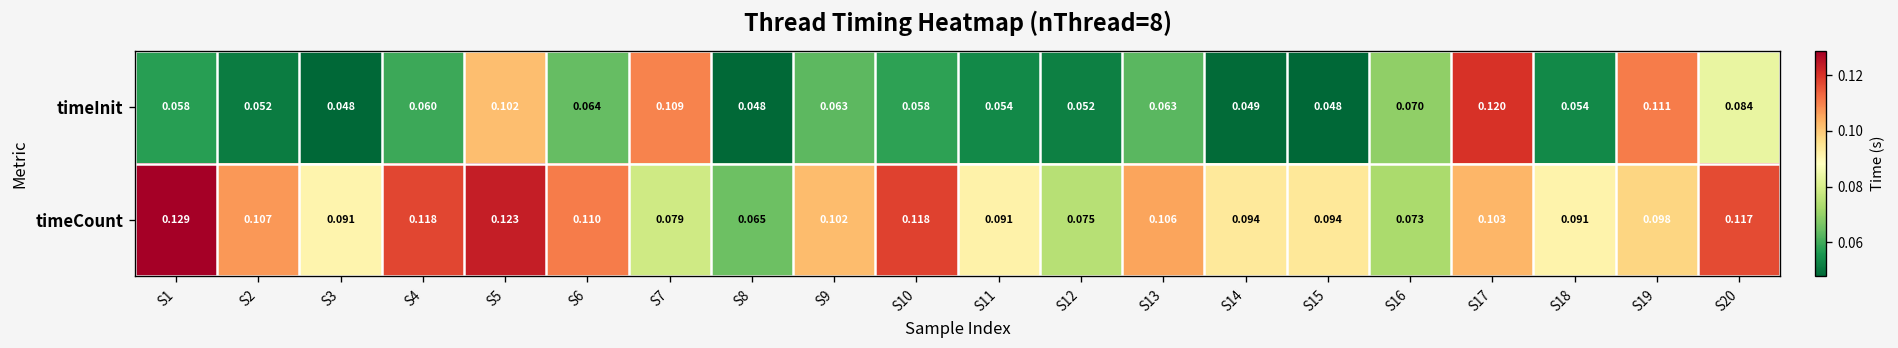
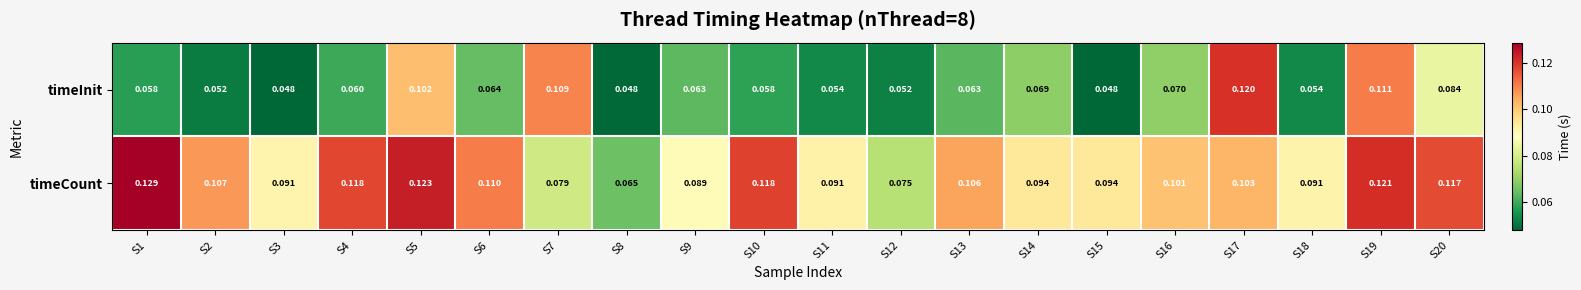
timeInit, S14: 0.049 -> 0.069
timeCount, S9: 0.102 -> 0.089
timeCount, S16: 0.073 -> 0.101
timeCount, S19: 0.098 -> 0.121
